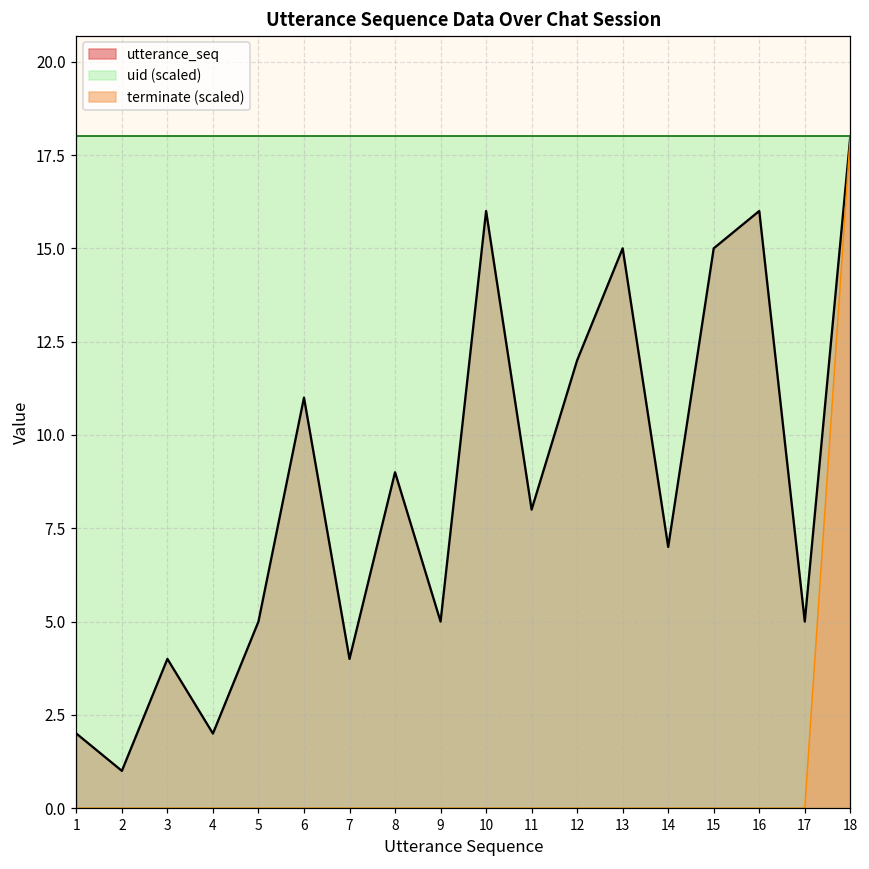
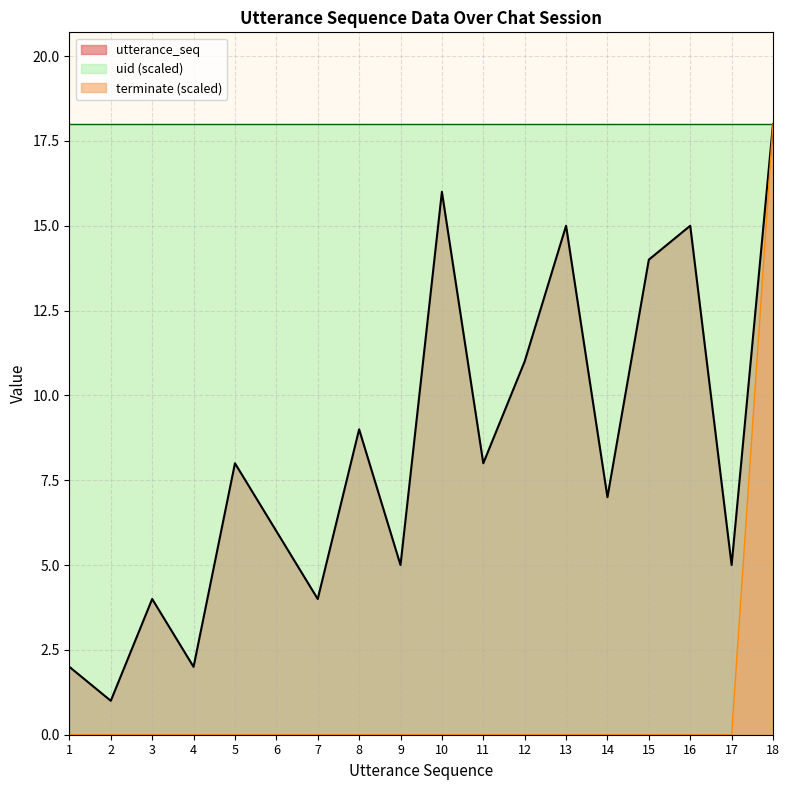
utterance_seq, 5: 5 -> 8
utterance_seq, 6: 11 -> 6
utterance_seq, 12: 12 -> 11
utterance_seq, 15: 15 -> 14
utterance_seq, 16: 16 -> 15
